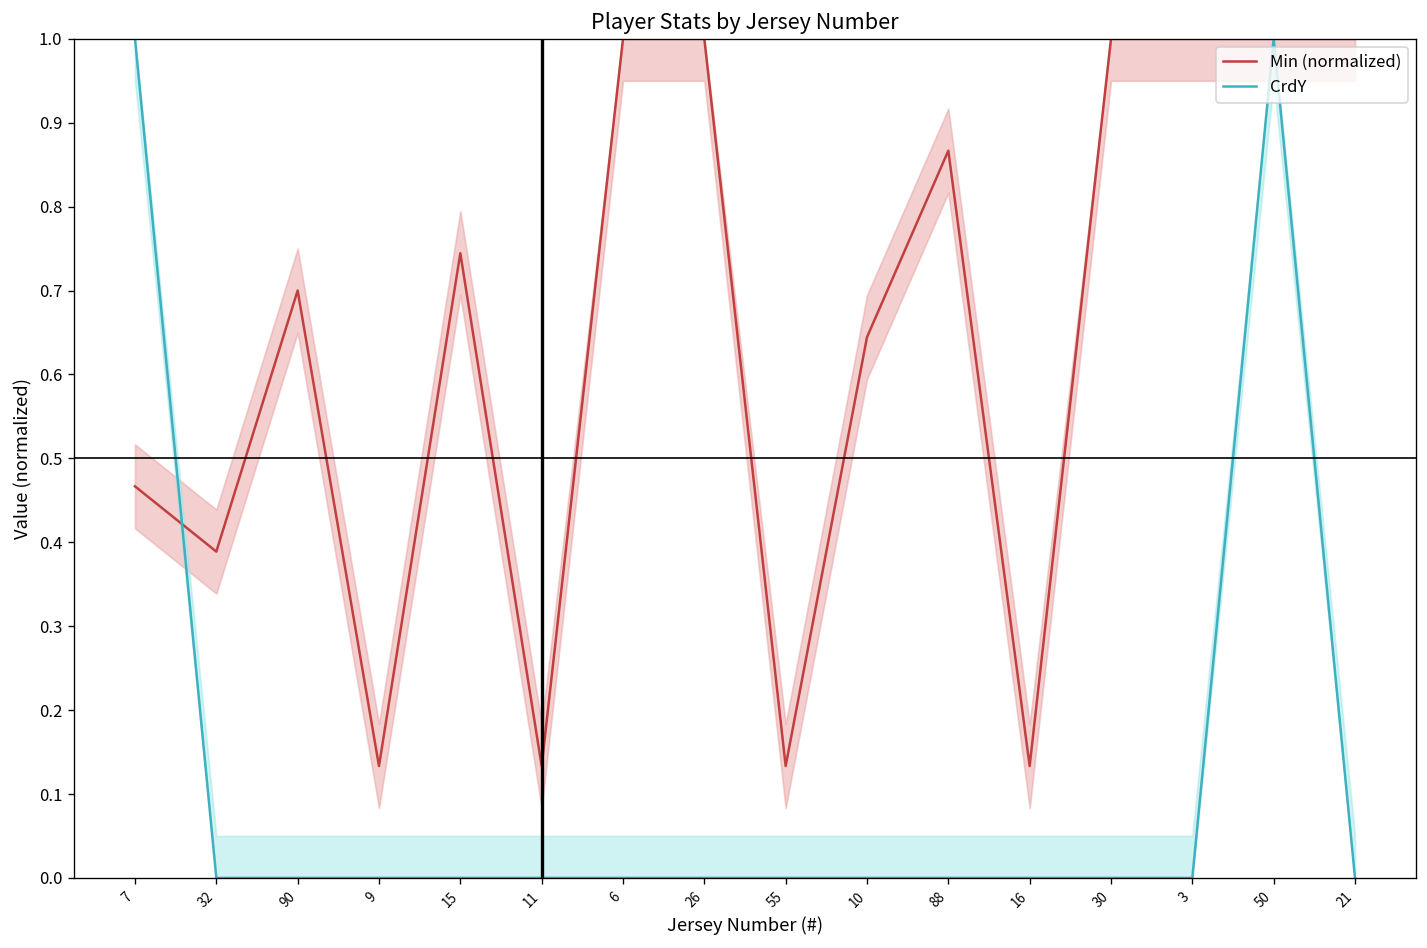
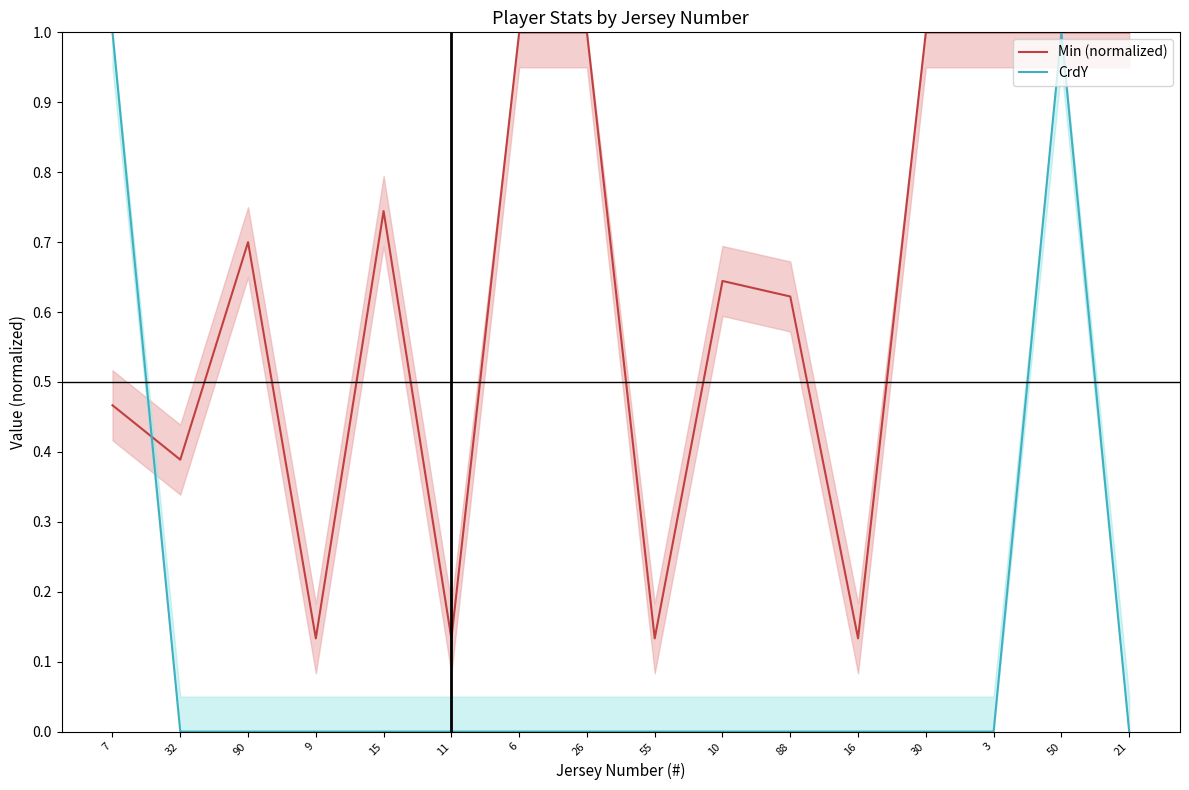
Min (normalized), 88: 0.87 -> 0.62
